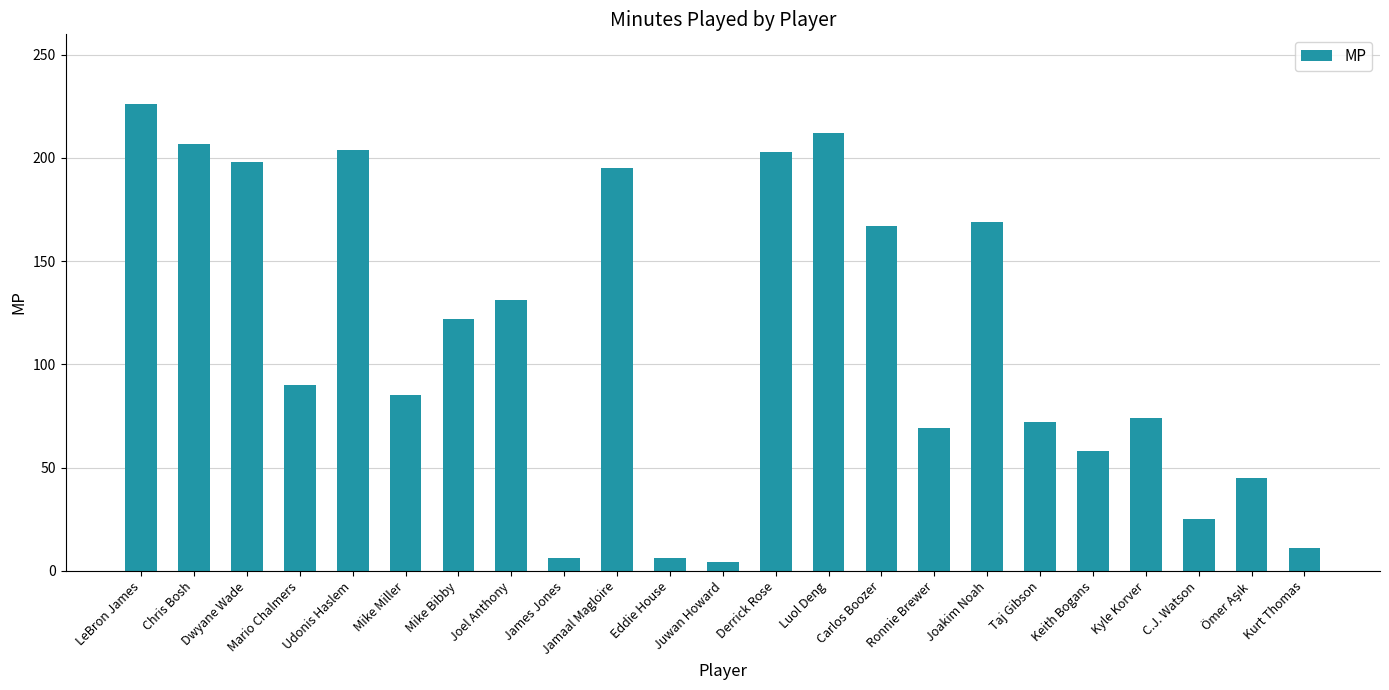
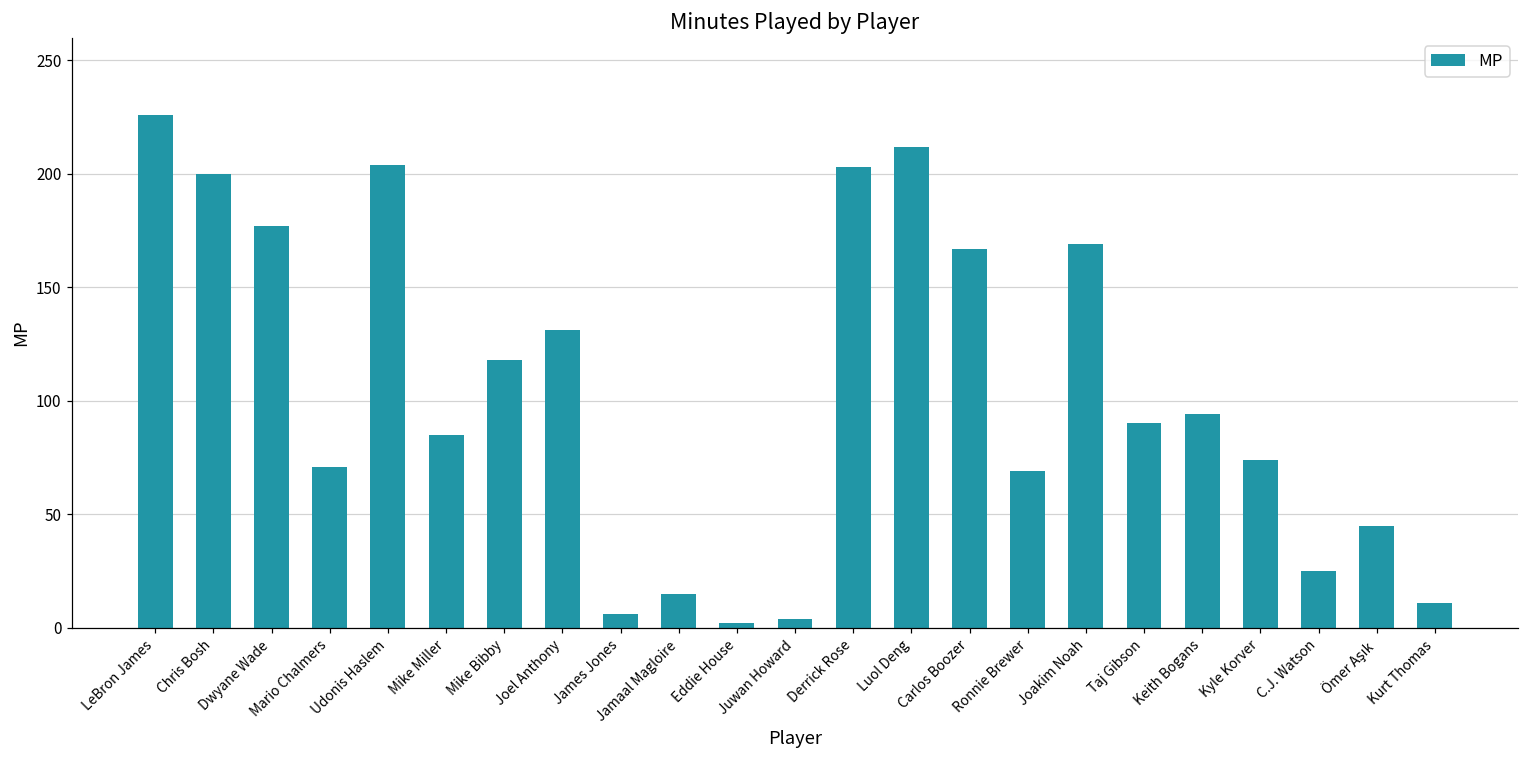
Chris Bosh: 207 -> 200
Dwyane Wade: 198 -> 177
Mario Chalmers: 90 -> 71
Mike Bibby: 122 -> 118
Jamaal Magloire: 195 -> 15
Eddie House: 6 -> 2
Taj Gibson: 72 -> 90
Keith Bogans: 58 -> 94
